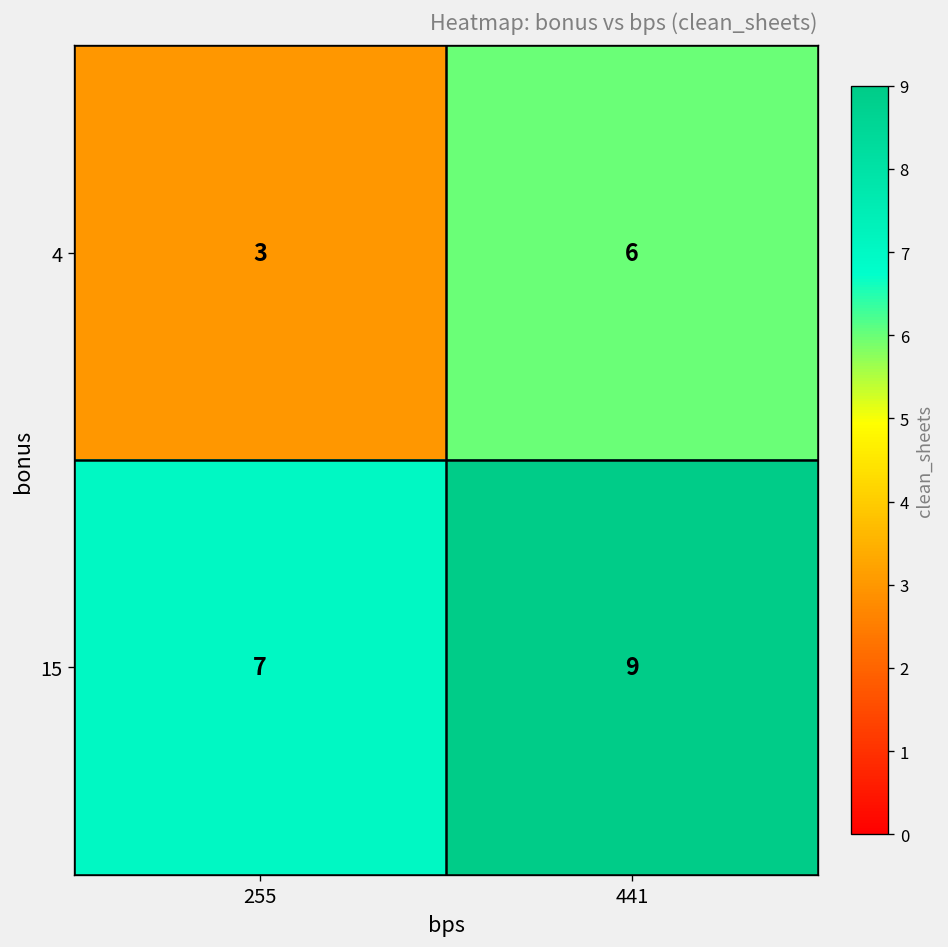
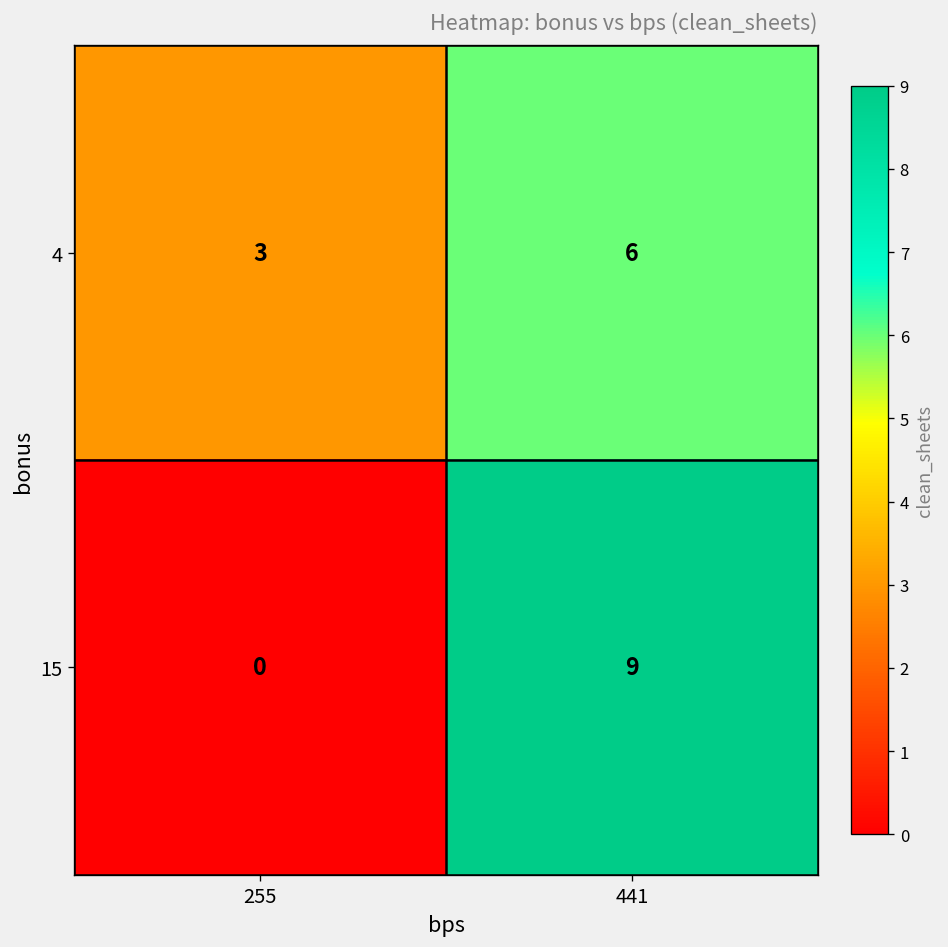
15, 255: 7 -> 0
